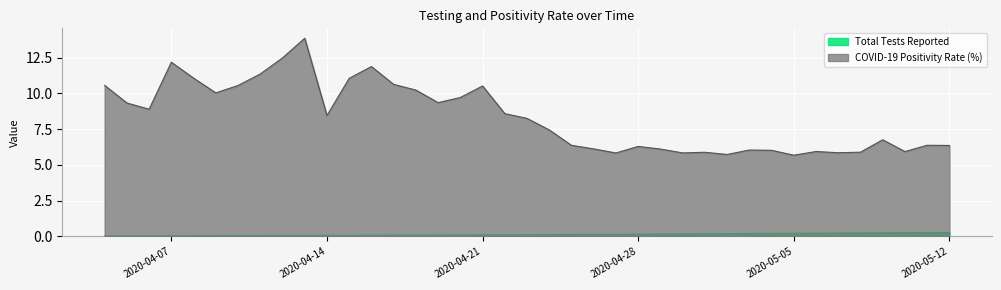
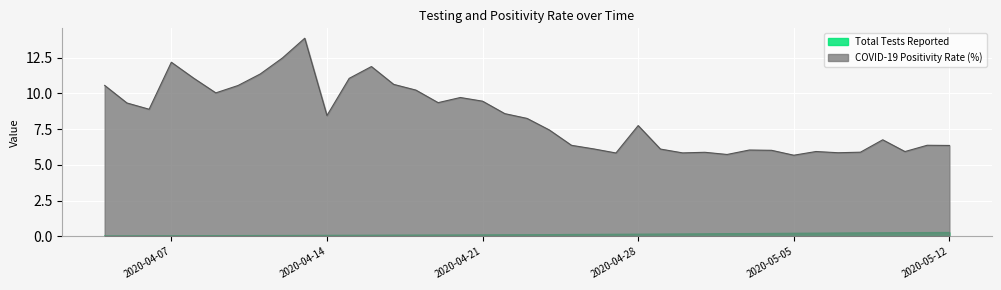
COVID-19 Positivity Rate (%), 2020-04-21: 10.5 -> 9.5
COVID-19 Positivity Rate (%), 2020-04-28: 6.3 -> 7.7
